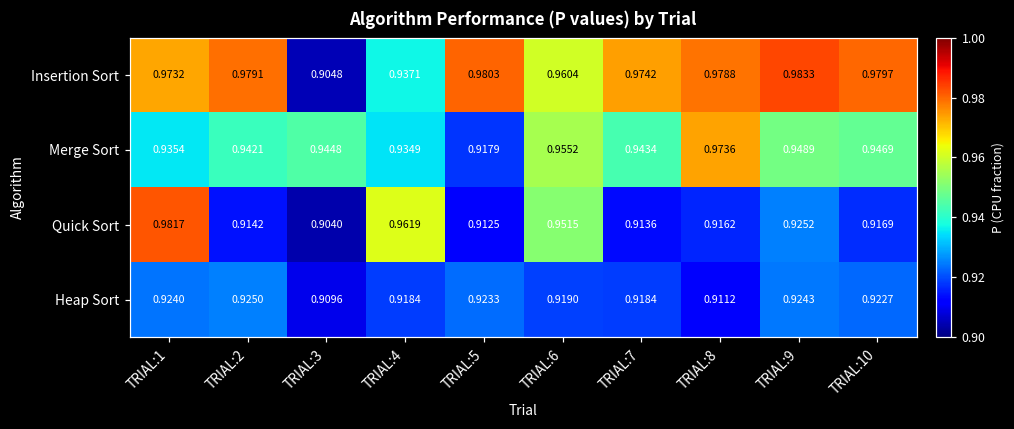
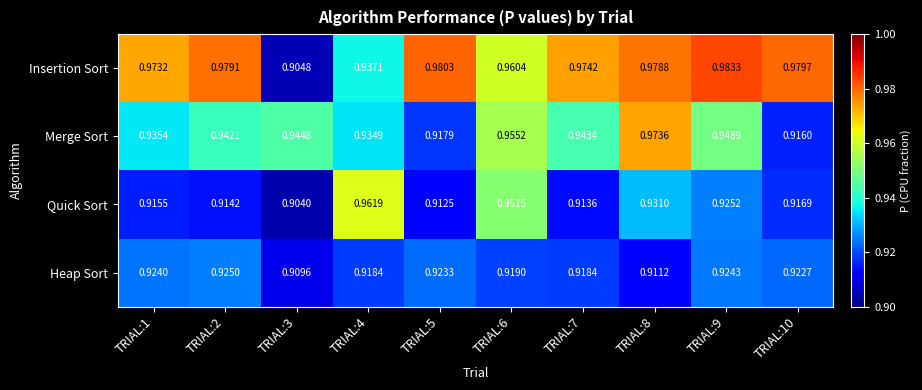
Merge Sort, TRIAL:10: 0.9469 -> 0.9160
Quick Sort, TRIAL:1: 0.9817 -> 0.9155
Quick Sort, TRIAL:8: 0.9162 -> 0.9310
